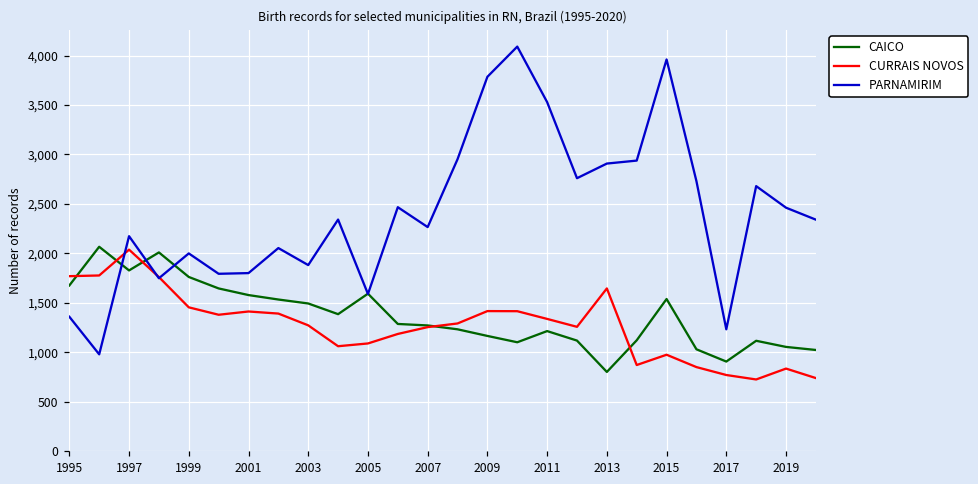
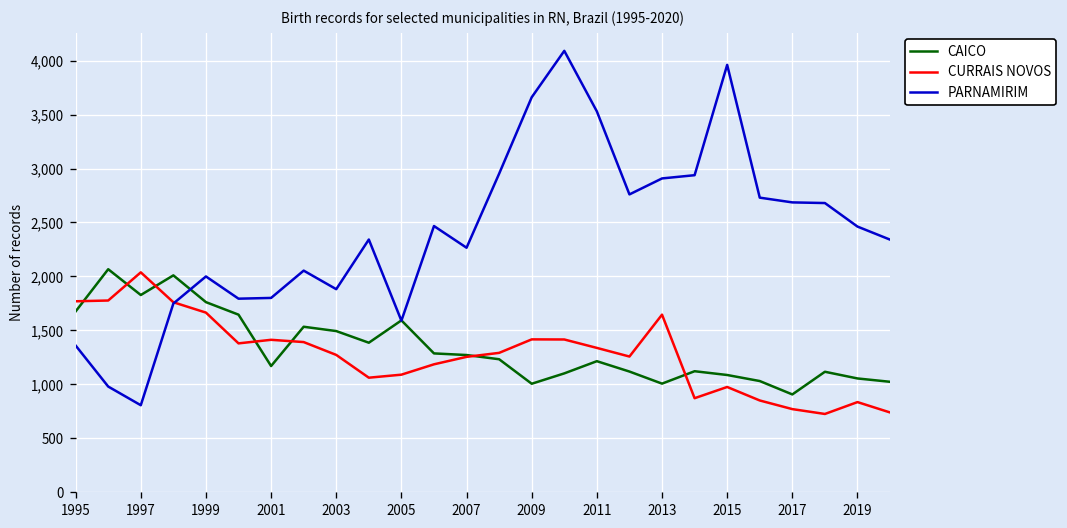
PARNAMIRIM, 1997: 2,200 -> 800
CURRAIS NOVOS, 1999: 1,500 -> 1,700
CAICO, 2001: 1,600 -> 1,200
CAICO, 2009: 1,200 -> 1,000
PARNAMIRIM, 2009: 3,800 -> 3,700
CAICO, 2013: 800 -> 1,000
CAICO, 2015: 1,500 -> 1,100
PARNAMIRIM, 2017: 1,200 -> 2,700
